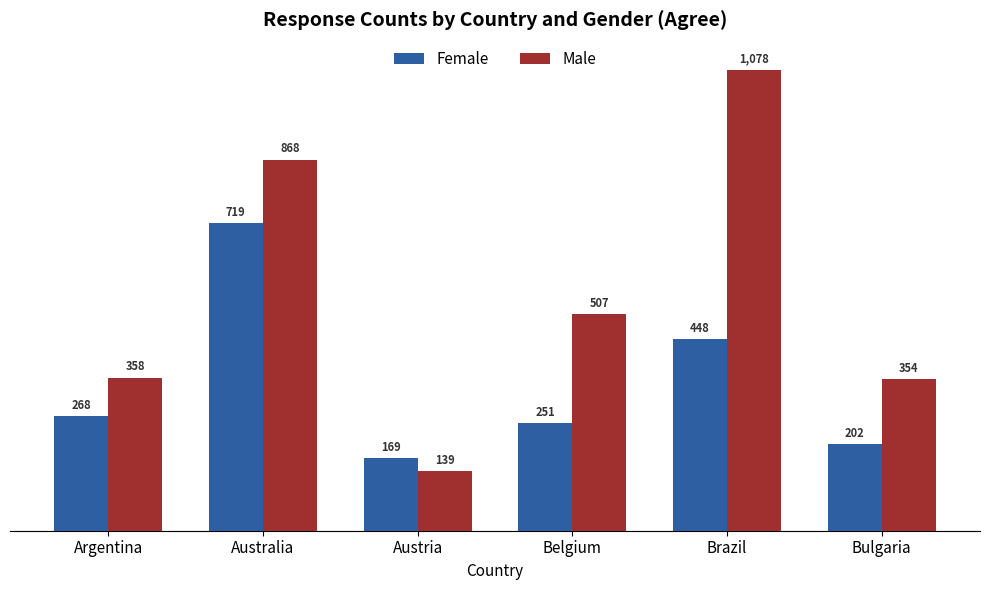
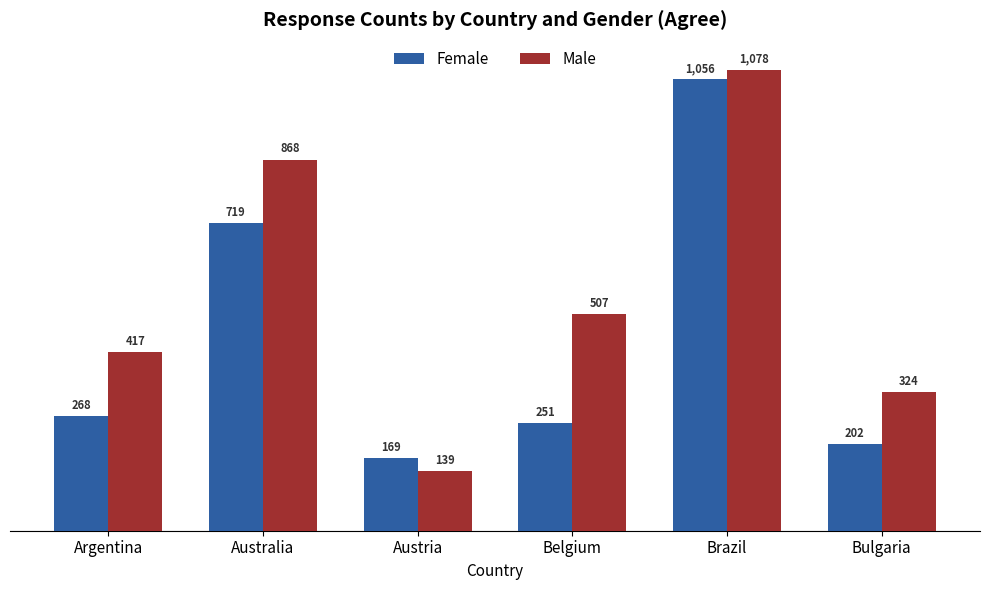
Male, Argentina: 358 -> 417
Female, Brazil: 448 -> 1,056
Male, Bulgaria: 354 -> 324
